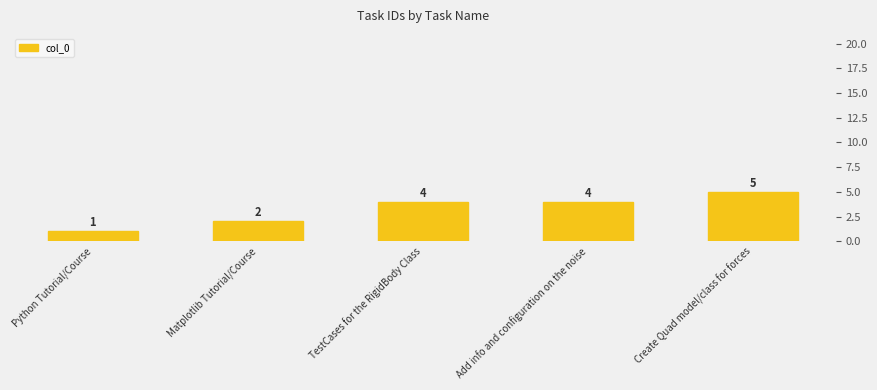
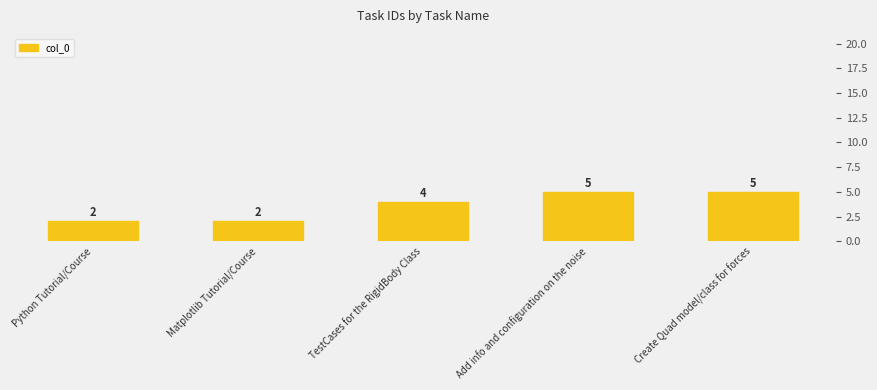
Python Tutorial/Course: 1 -> 2
Add info and configuration on the noise: 4 -> 5
